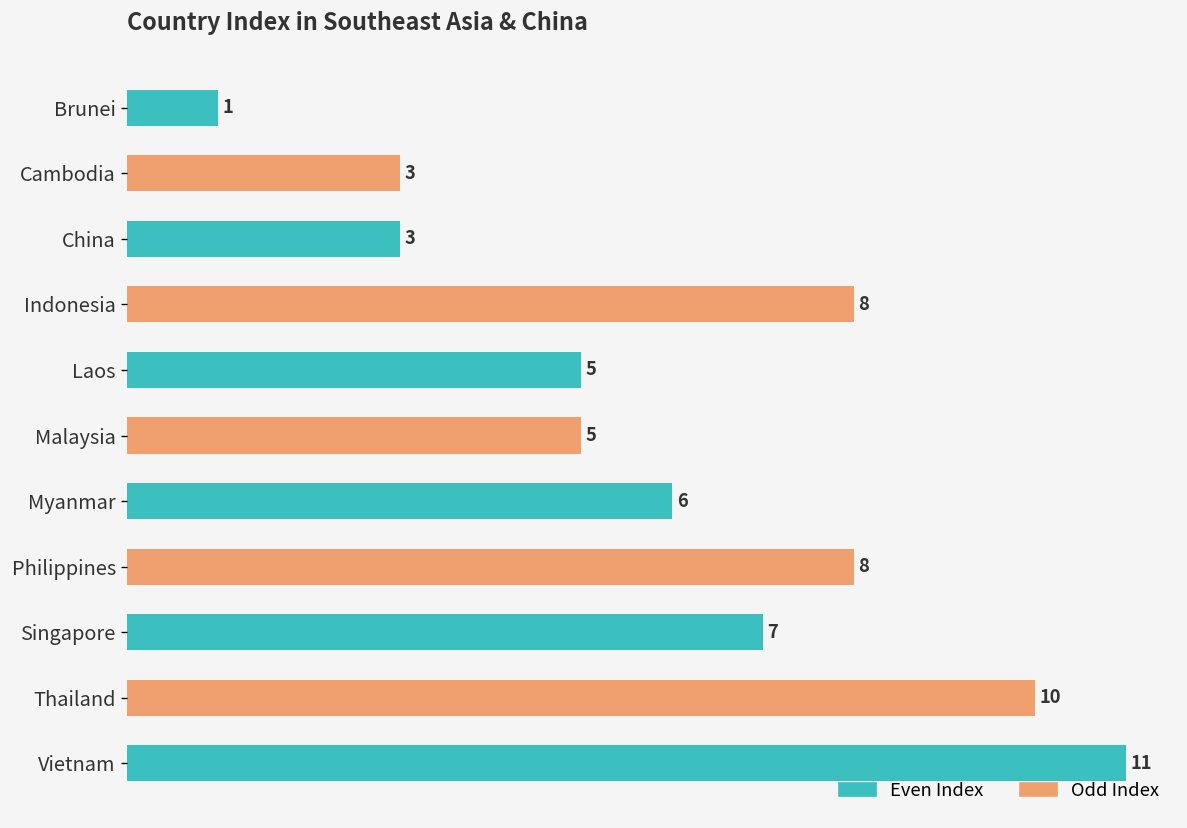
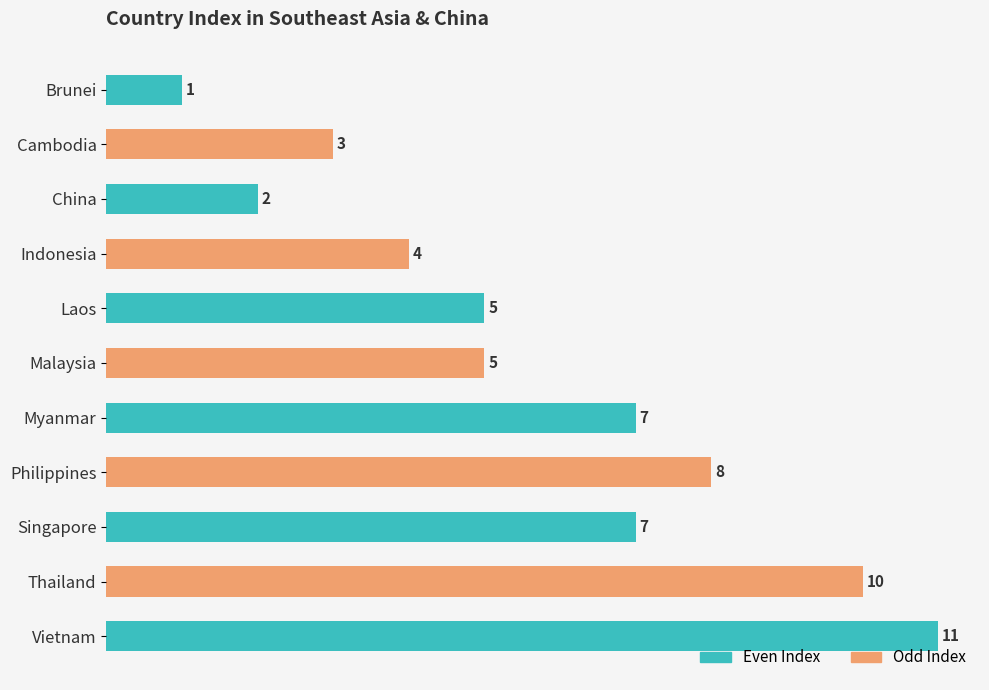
China: 3 -> 2
Indonesia: 8 -> 4
Myanmar: 6 -> 7
